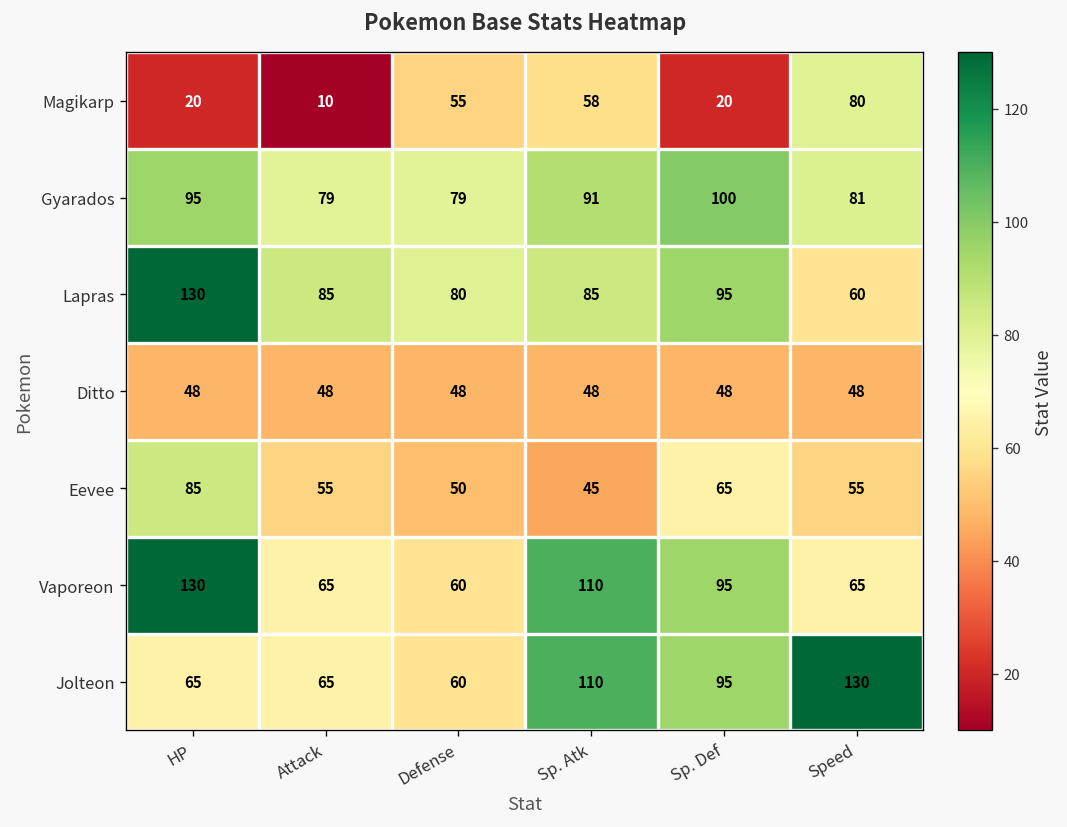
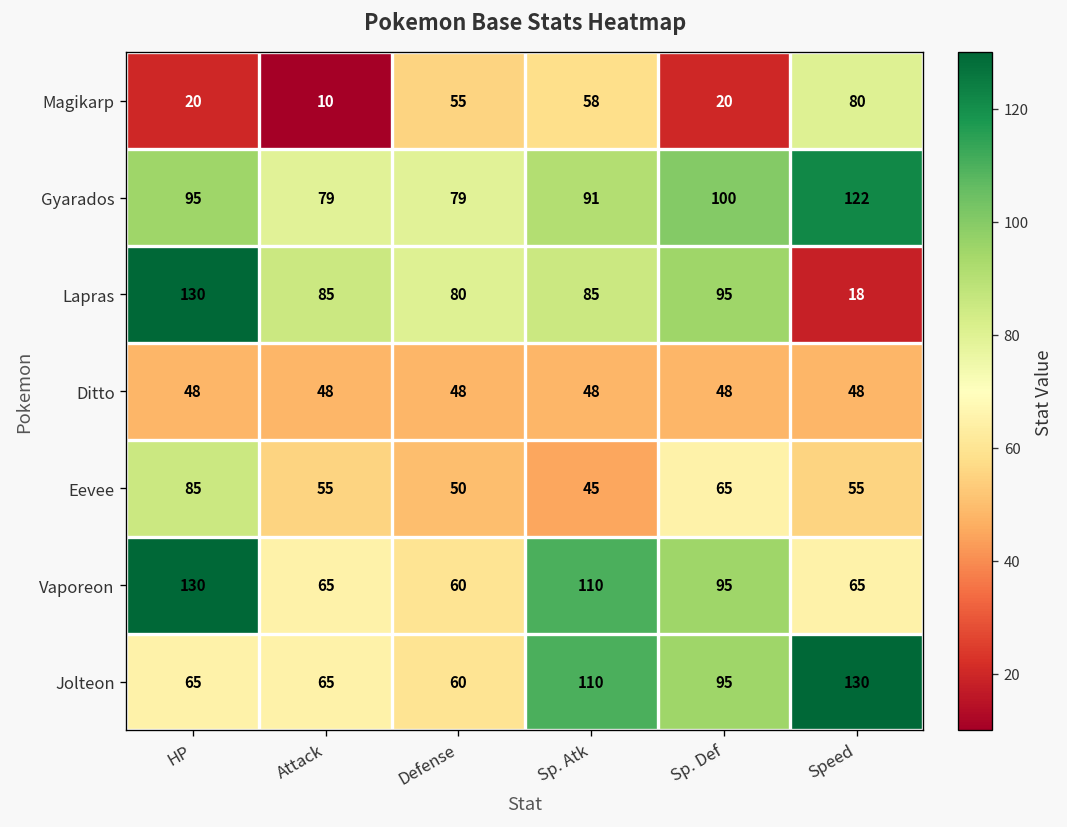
Gyarados, Speed: 81 -> 122
Lapras, Speed: 60 -> 18
